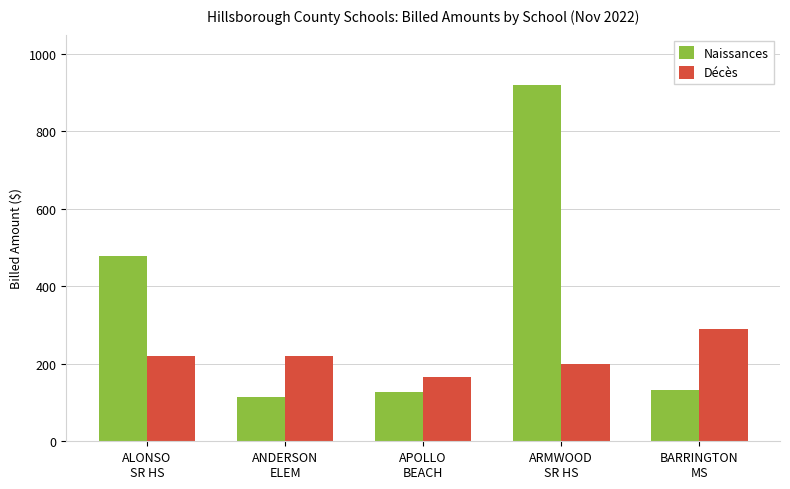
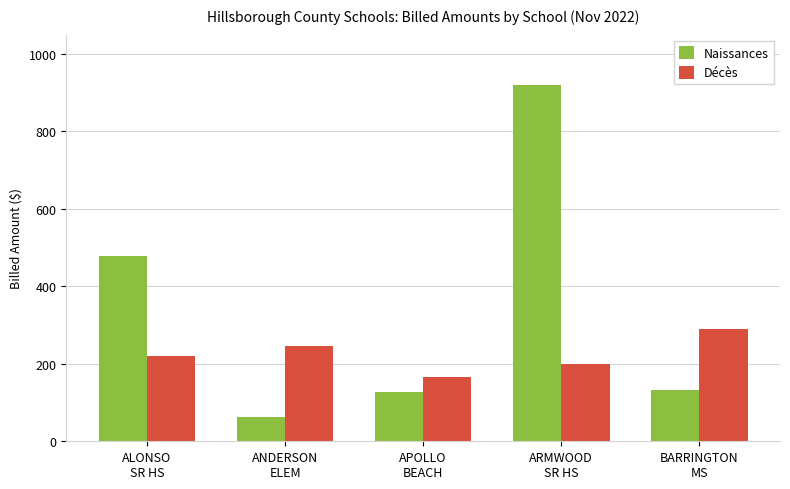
Naissances, ANDERSON ELEM: 110 -> 60
Décès, ANDERSON ELEM: 220 -> 250
